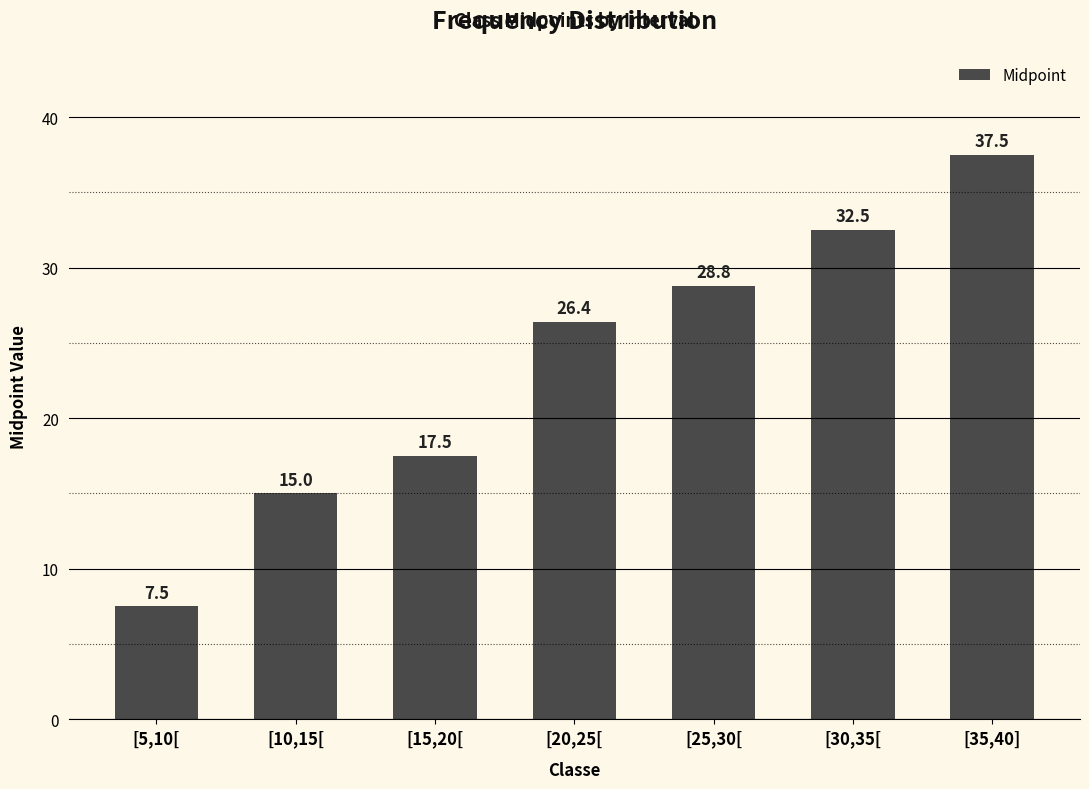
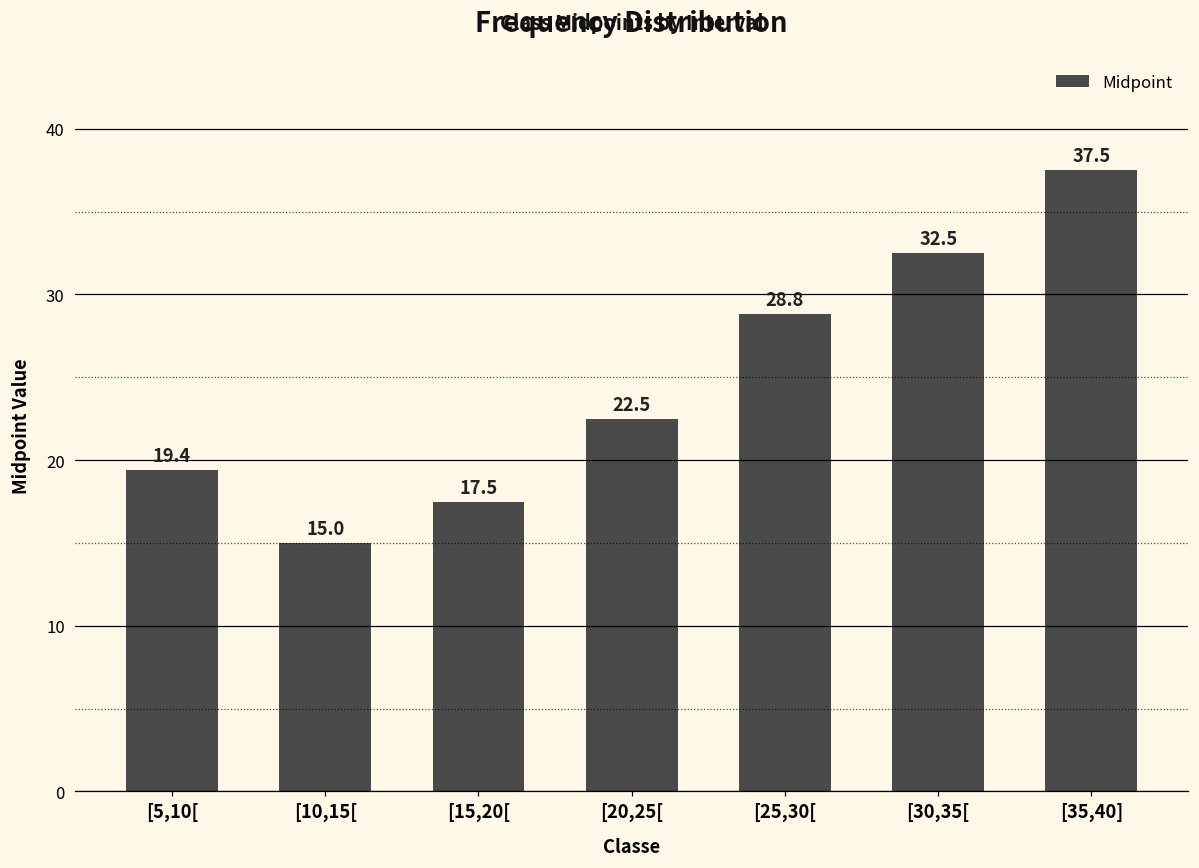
[5,10[: 7.5 -> 19.4
[20,25[: 26.4 -> 22.5
